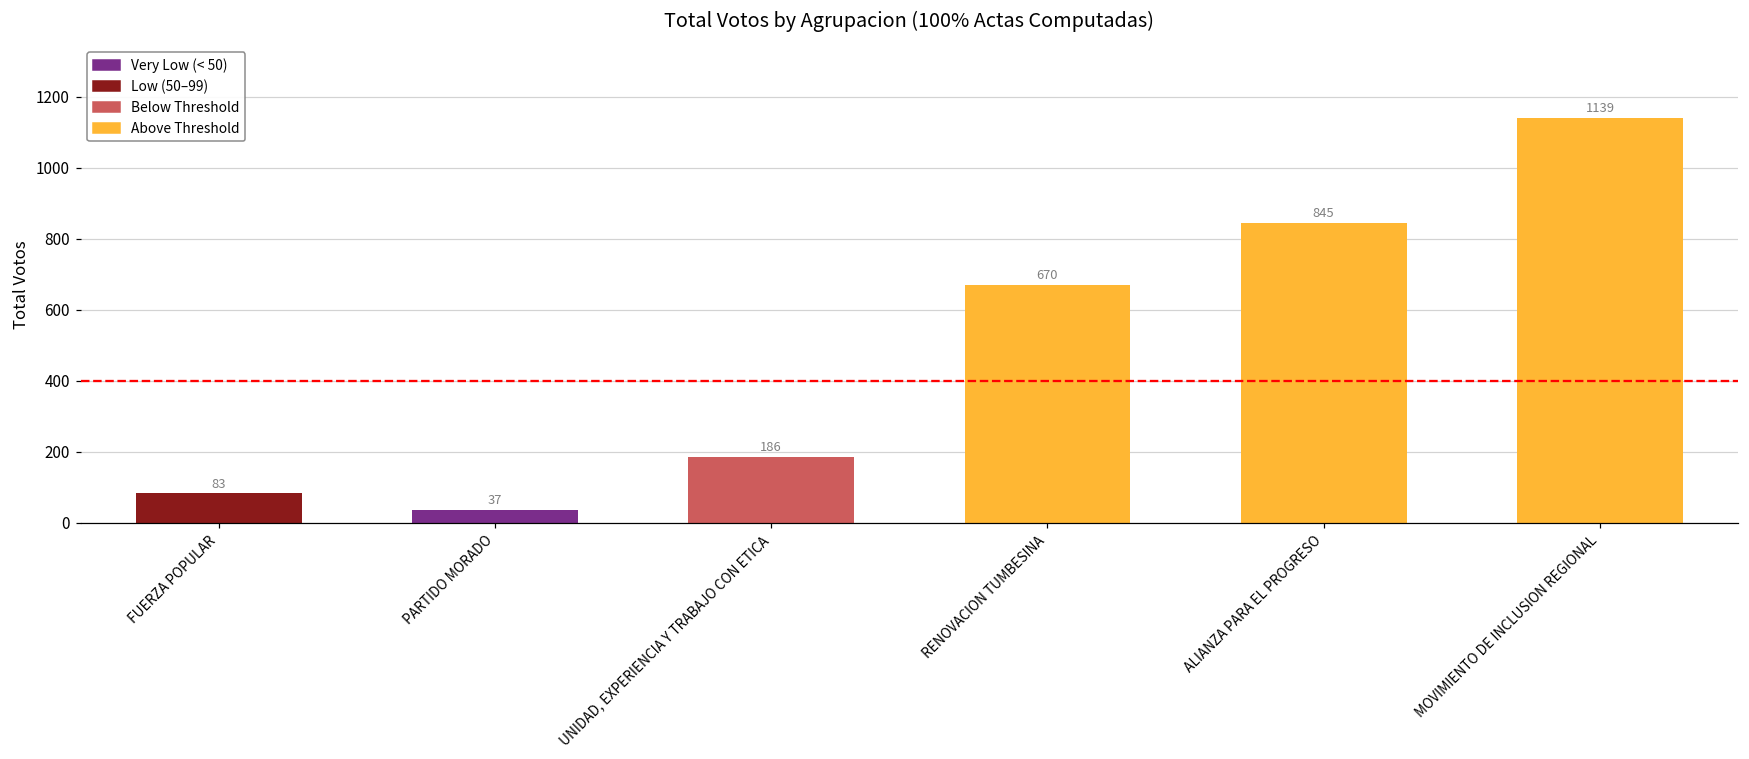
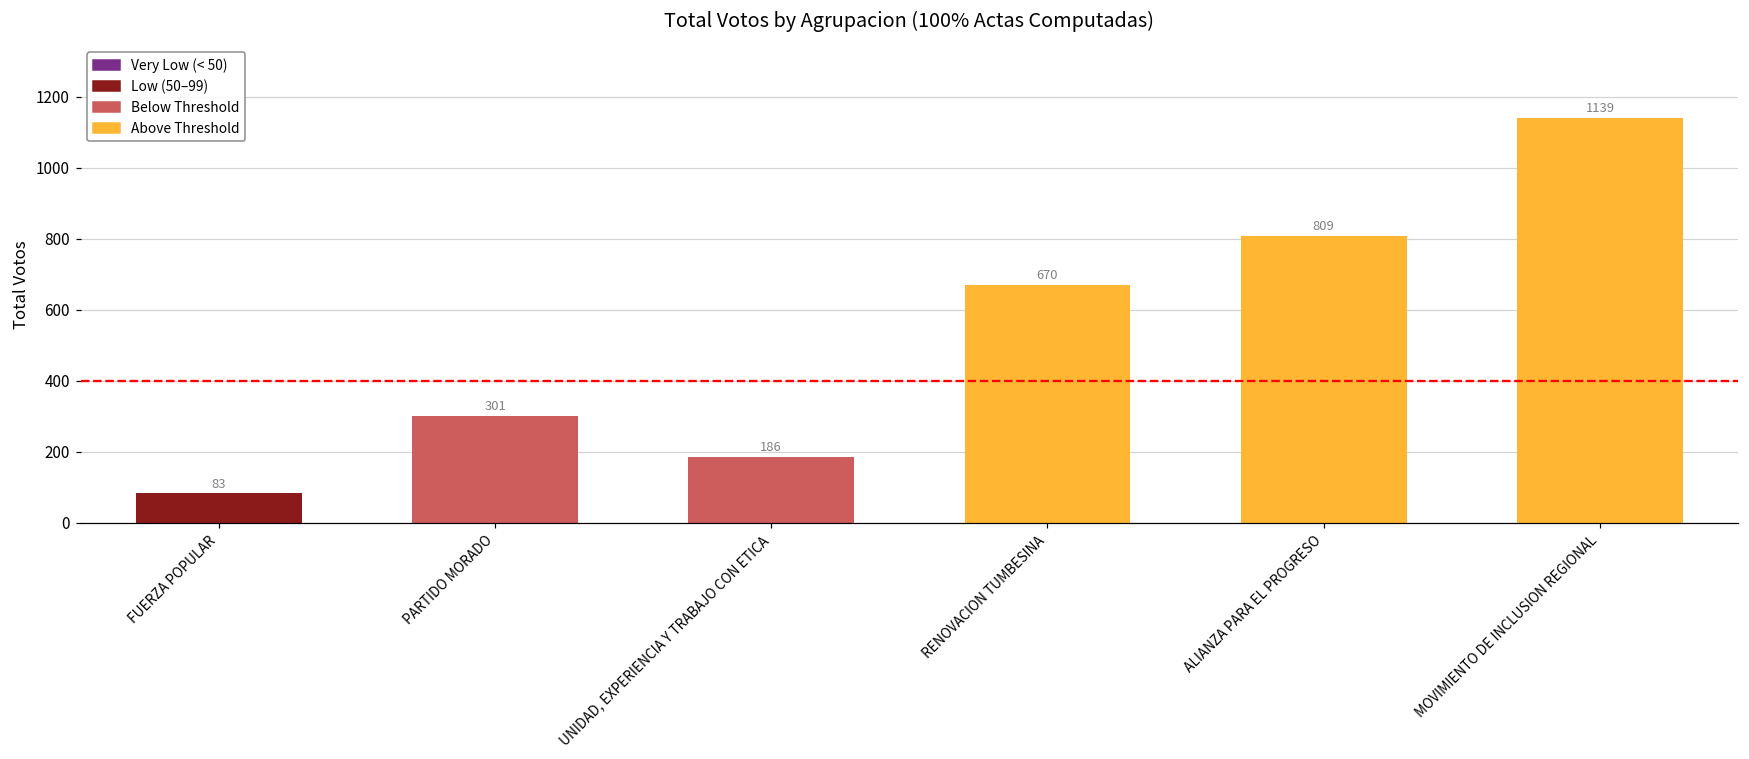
PARTIDO MORADO: 37 -> 301
ALIANZA PARA EL PROGRESO: 845 -> 809
